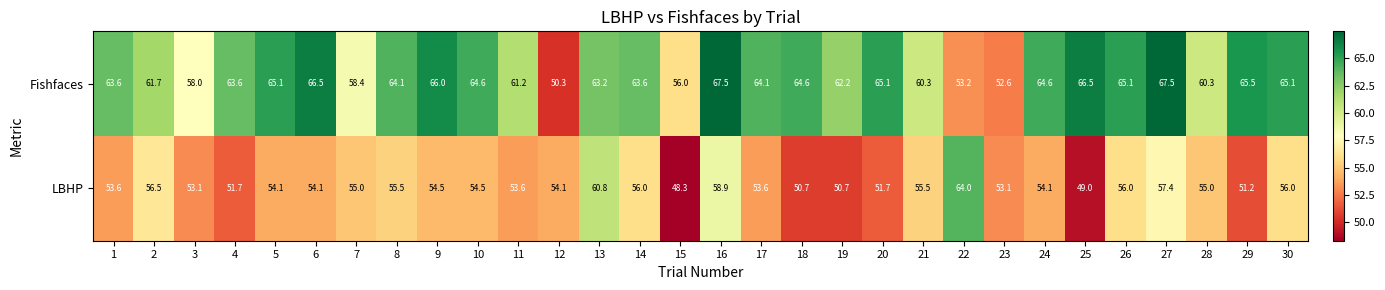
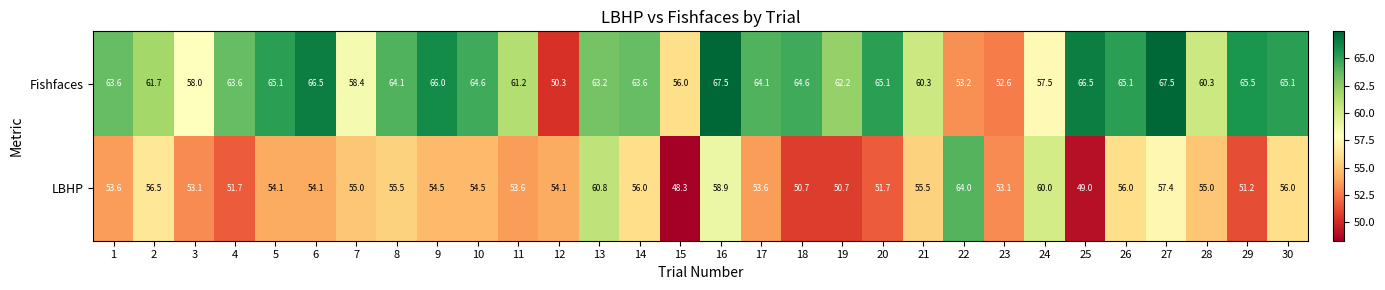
Fishfaces, 24: 64.6 -> 57.5
LBHP, 24: 54.1 -> 60.0
